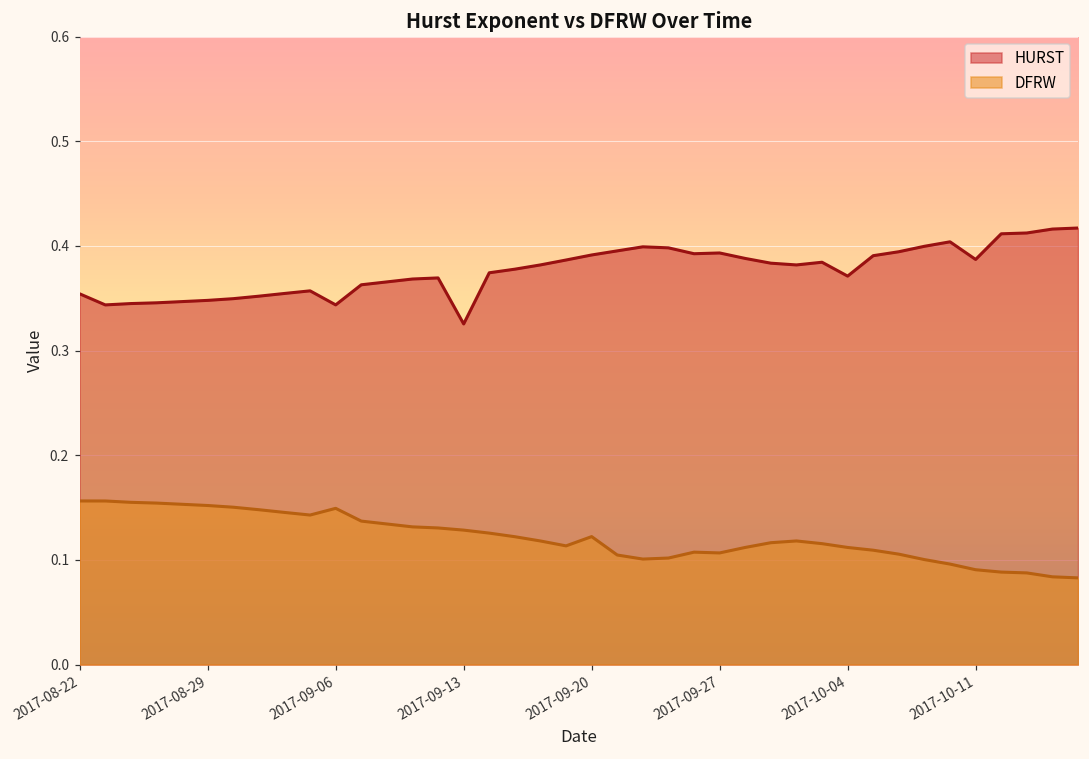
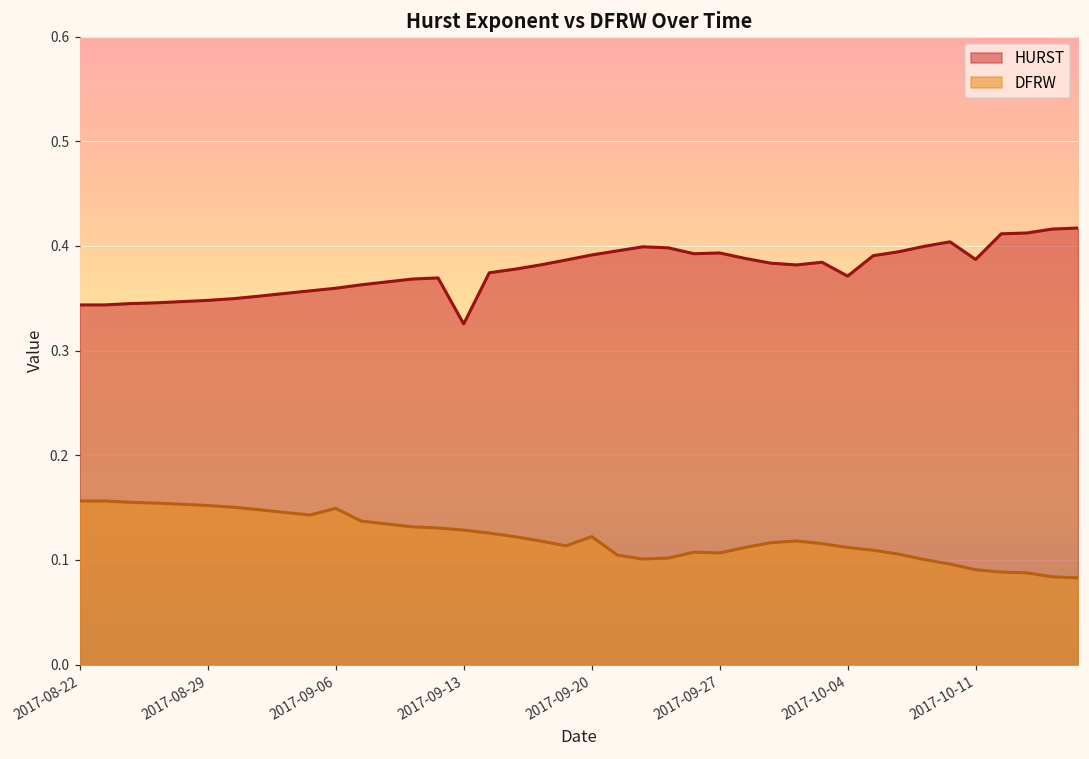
HURST, 2017-08-22: 0.35 -> 0.34
HURST, 2017-09-06: 0.34 -> 0.36
